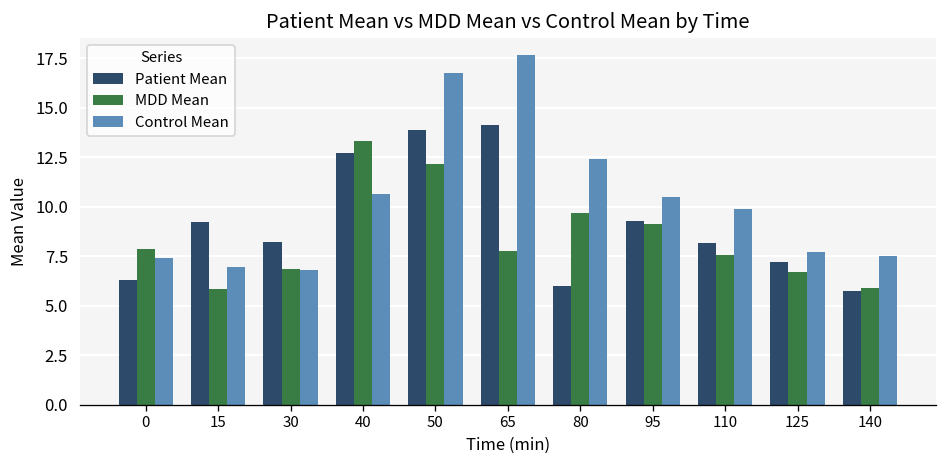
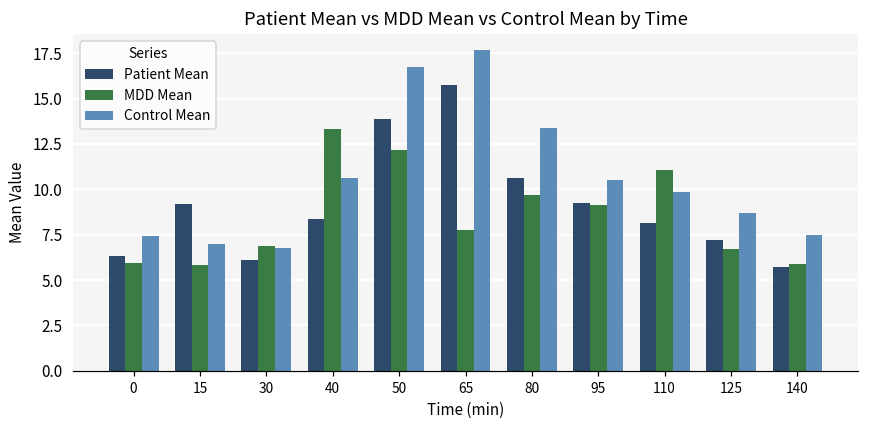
MDD Mean, 0: 7.8 -> 5.9
Patient Mean, 30: 8.2 -> 6.1
Patient Mean, 40: 12.7 -> 8.3
Patient Mean, 65: 14.1 -> 15.7
Patient Mean, 80: 6.0 -> 10.6
Control Mean, 80: 12.4 -> 13.4
MDD Mean, 110: 7.6 -> 11.0
Control Mean, 125: 7.7 -> 8.7
